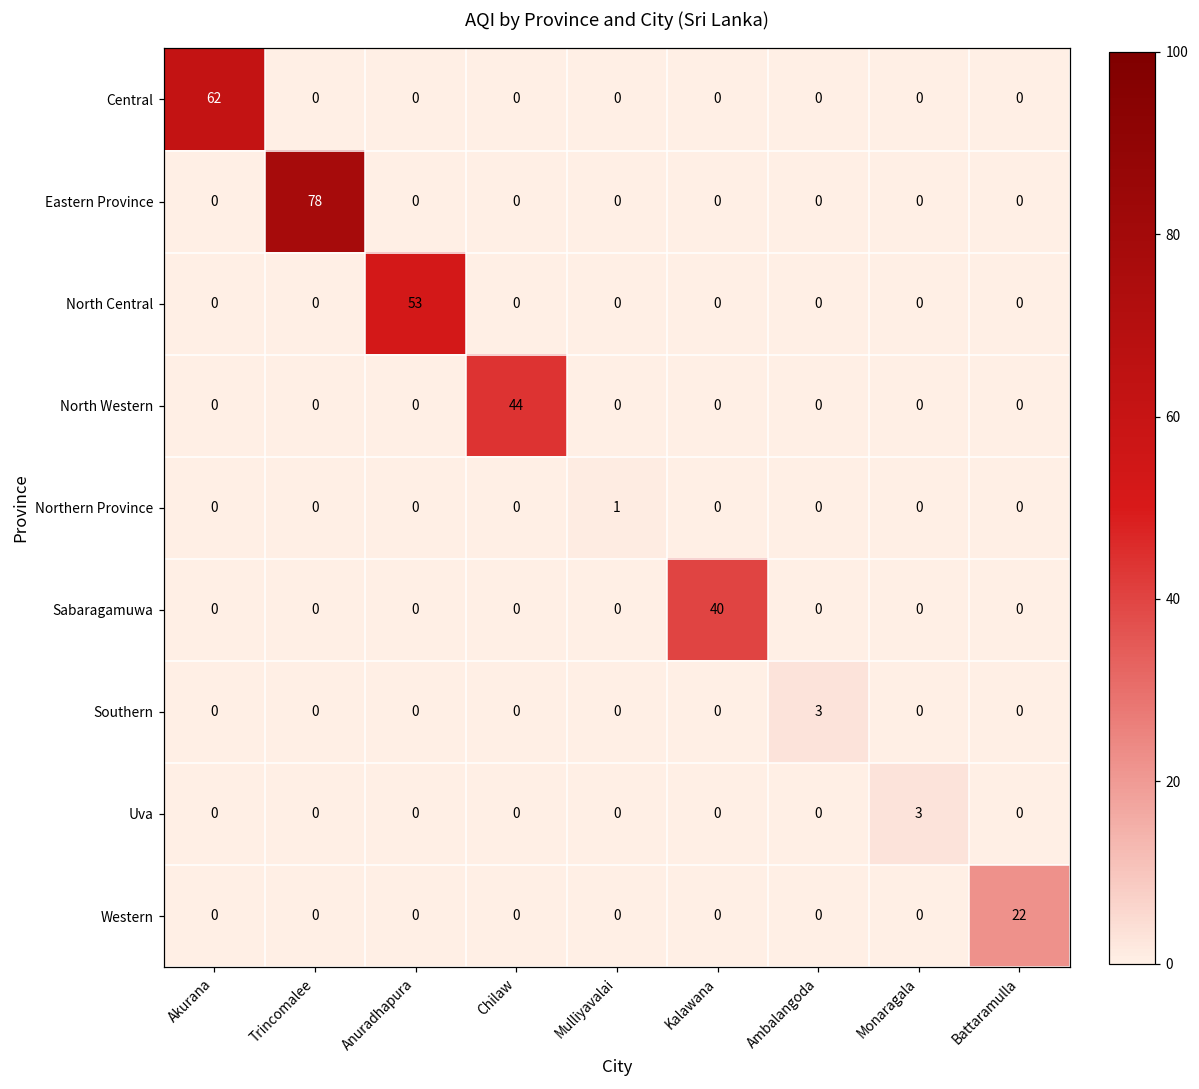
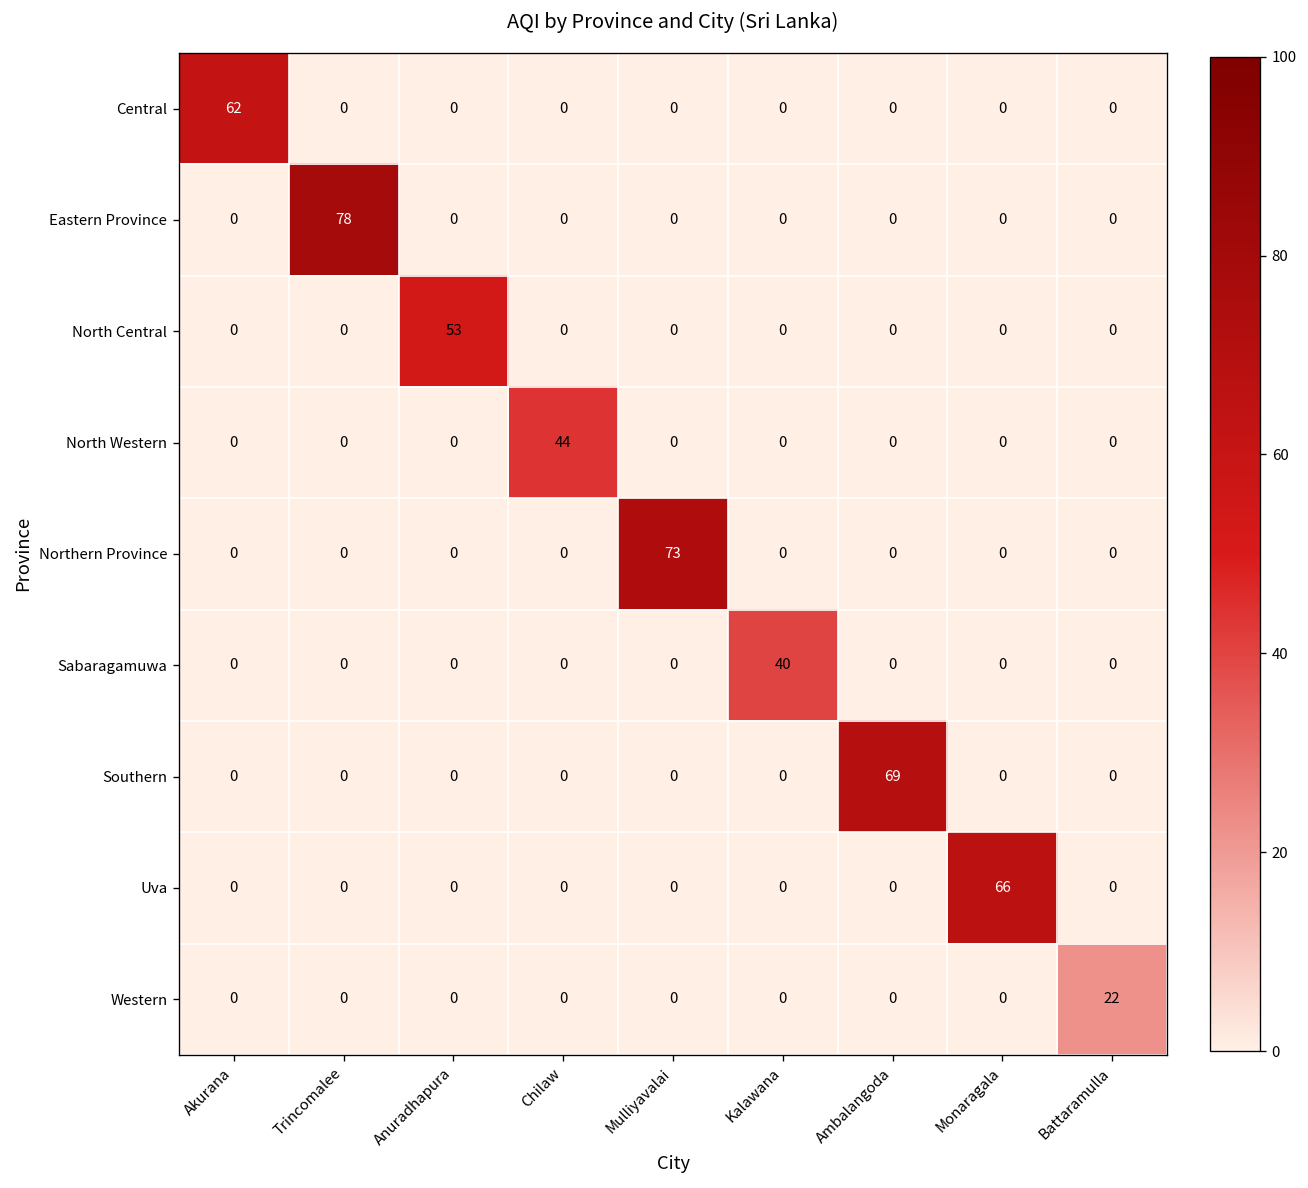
Northern Province, Mulliyavalai: 1 -> 73
Southern, Ambalangoda: 3 -> 69
Uva, Monaragala: 3 -> 66
